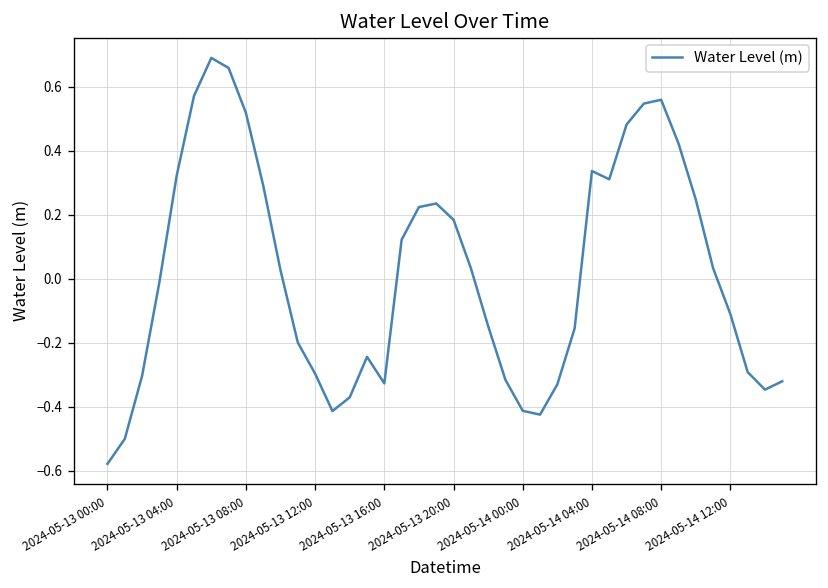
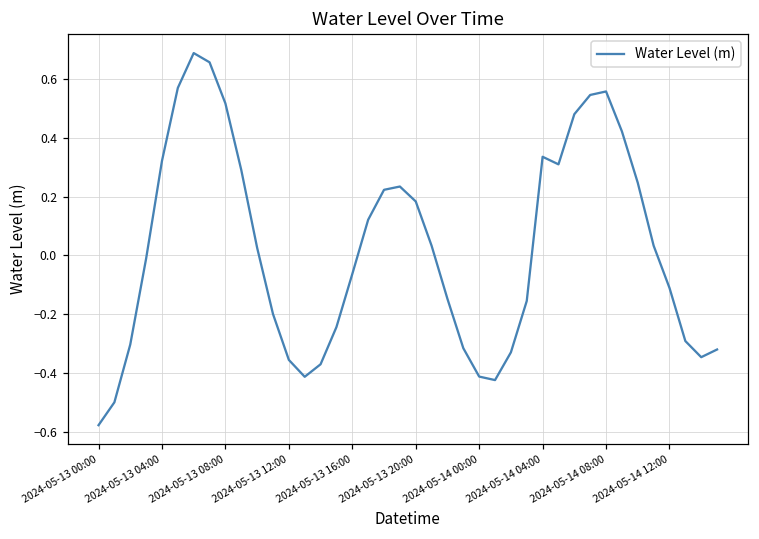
2024-05-13 12:00: -0.30 -> -0.36
2024-05-13 16:00: -0.33 -> -0.06
